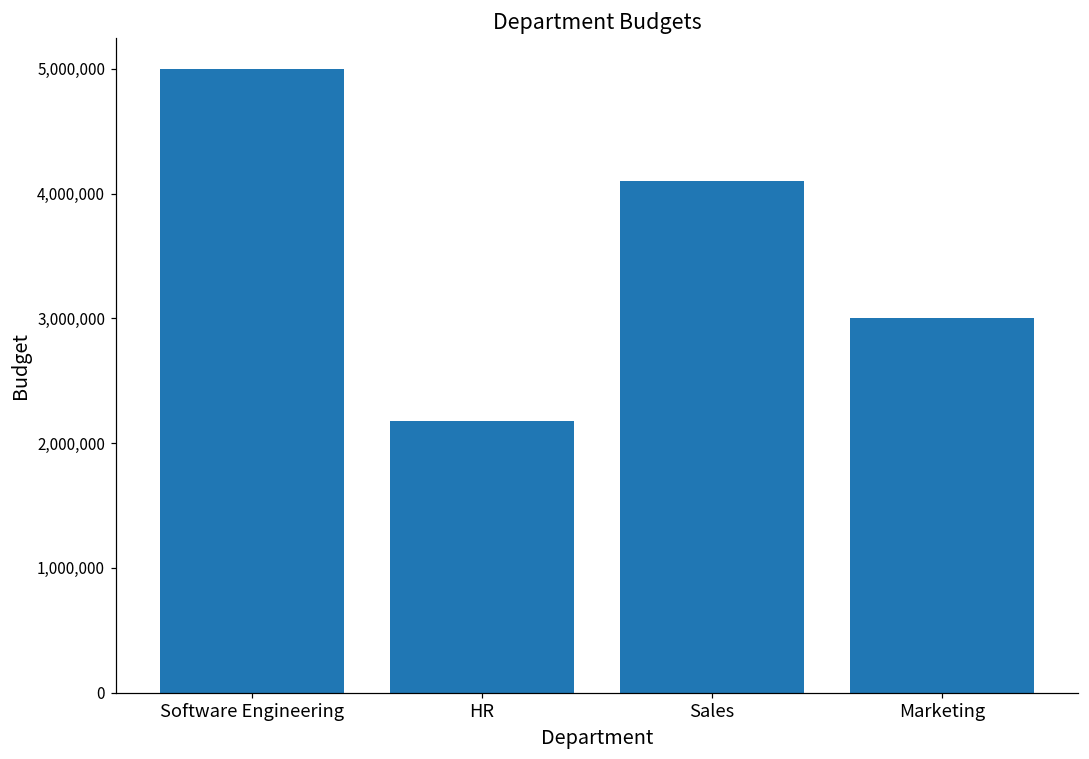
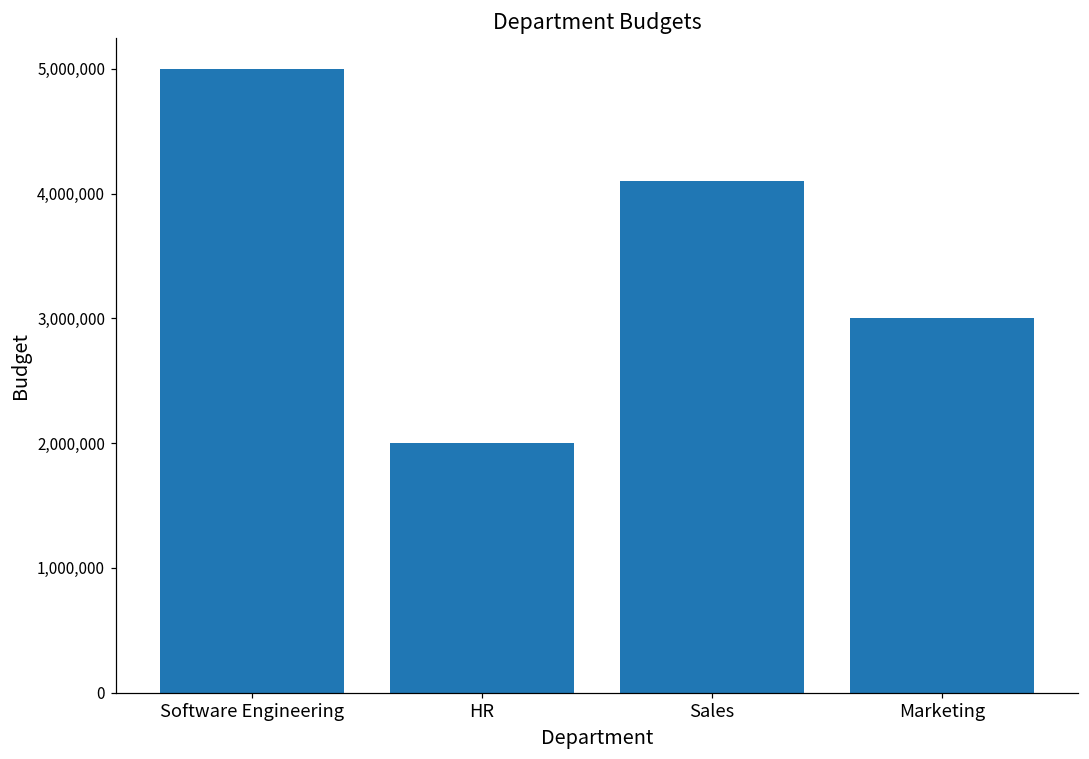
HR: 2,180,000 -> 2,000,000
